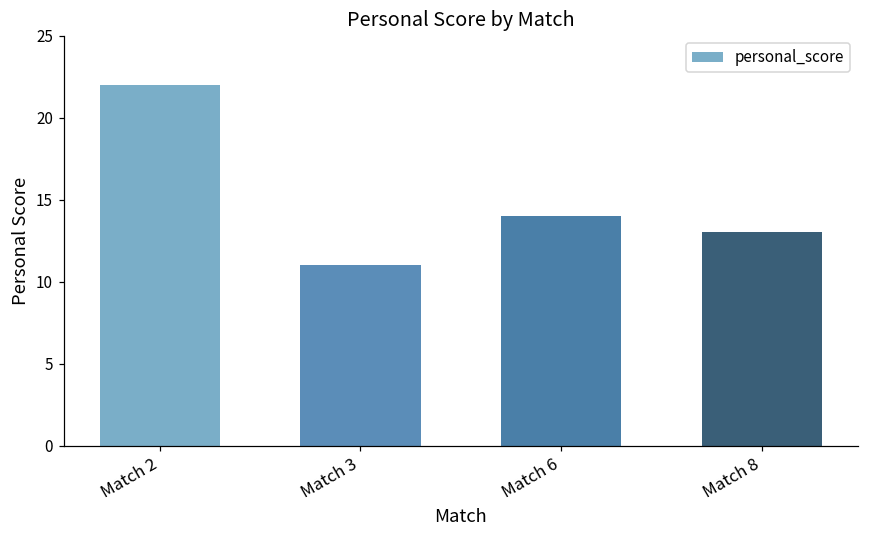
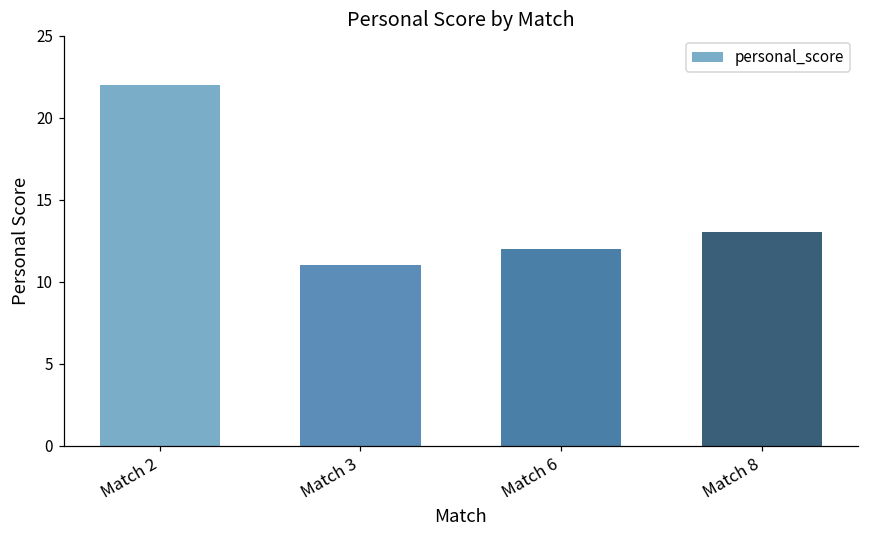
Match 6: 14 -> 12
